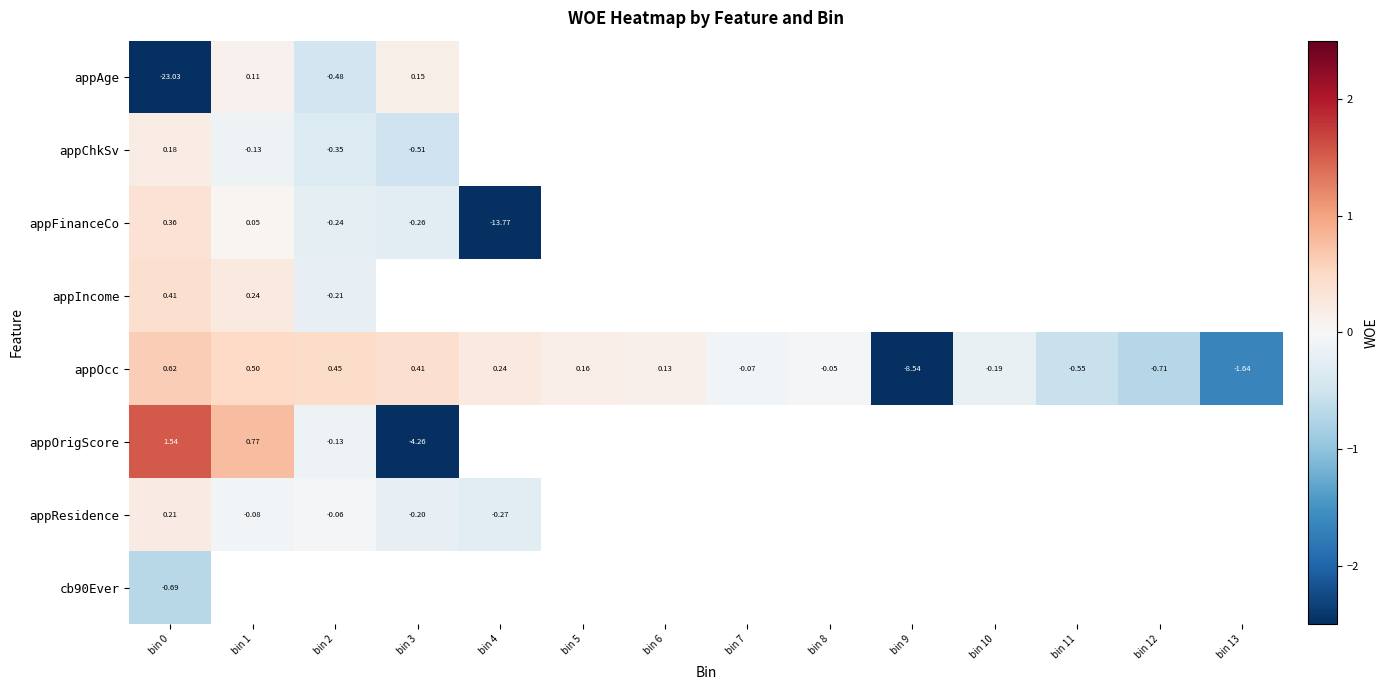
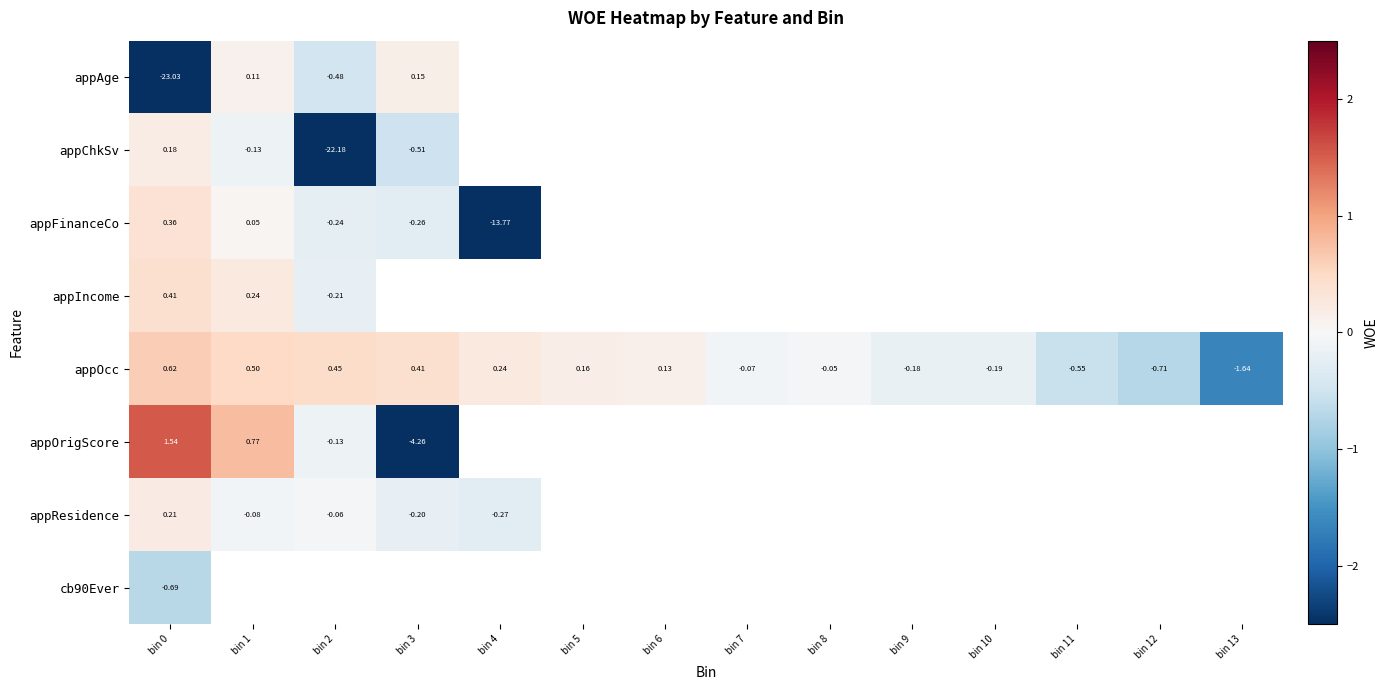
appChkSv, bin 2: -0.35 -> -22.18
appOcc, bin 9: -8.54 -> -0.18
